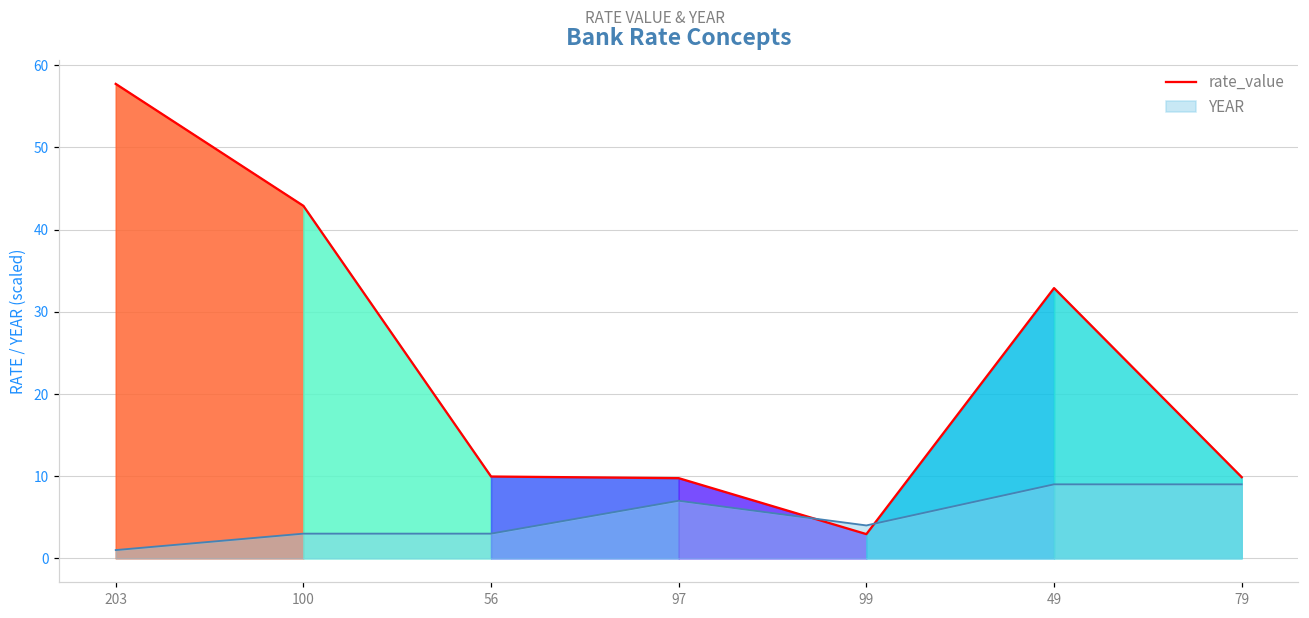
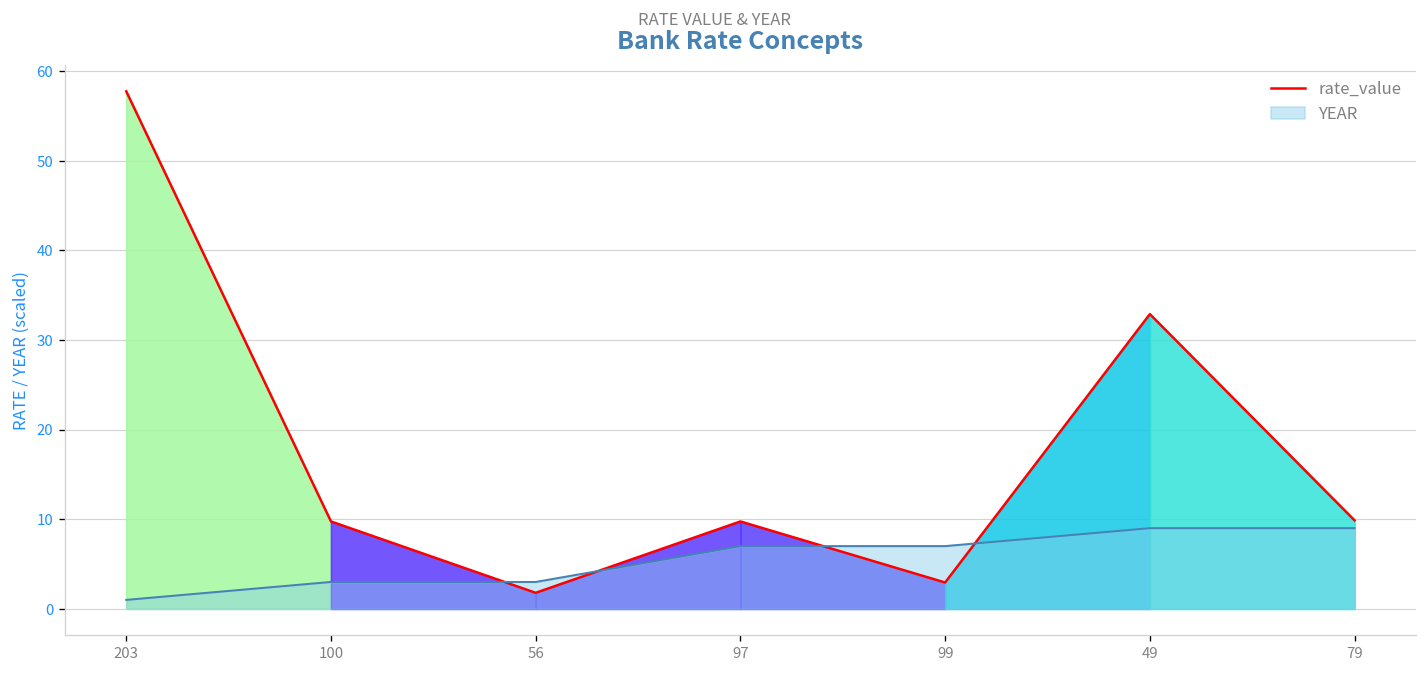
rate_value, 100: 43 -> 10
rate_value, 56: 10 -> 2
YEAR, 99: 4 -> 7
